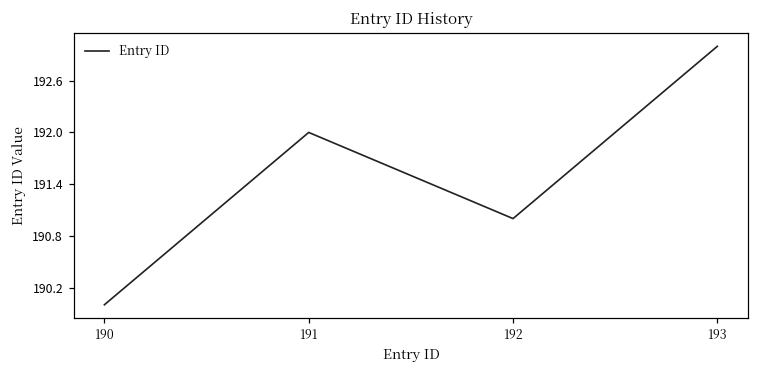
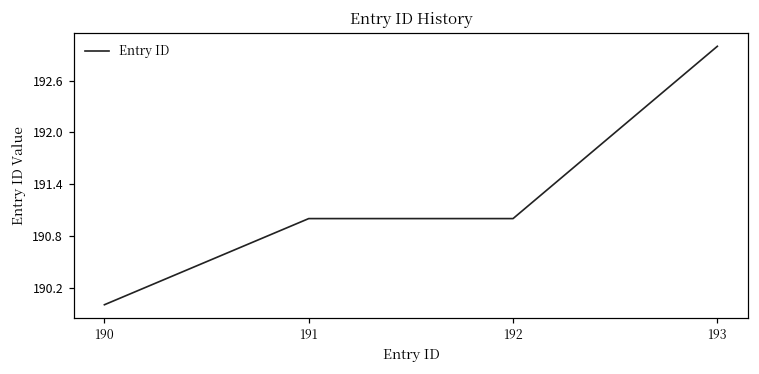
191: 192 -> 191
